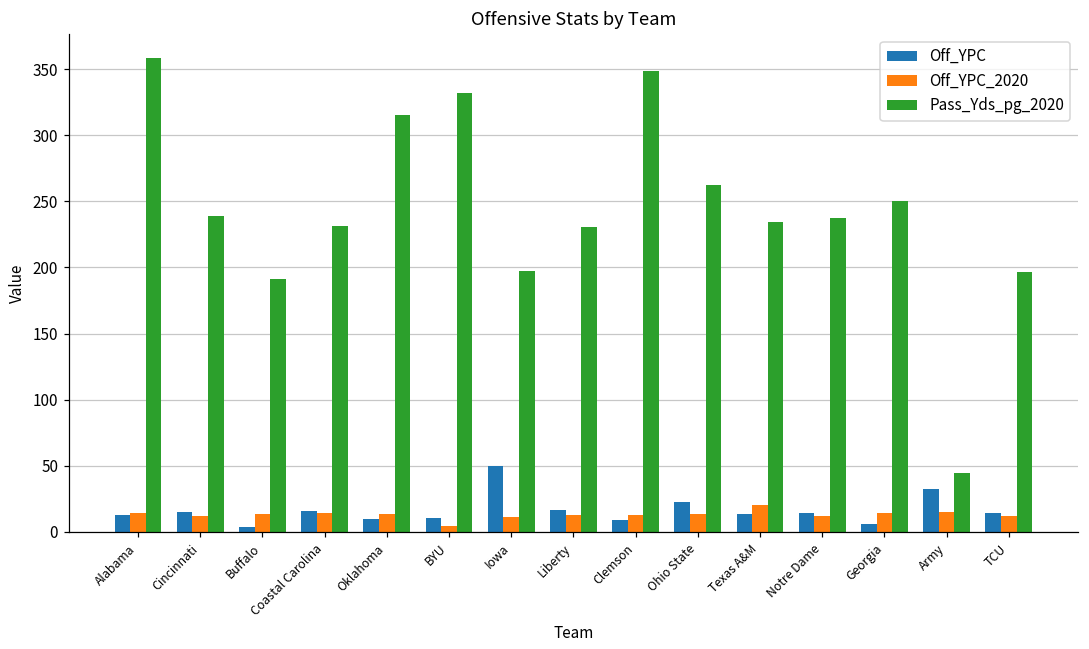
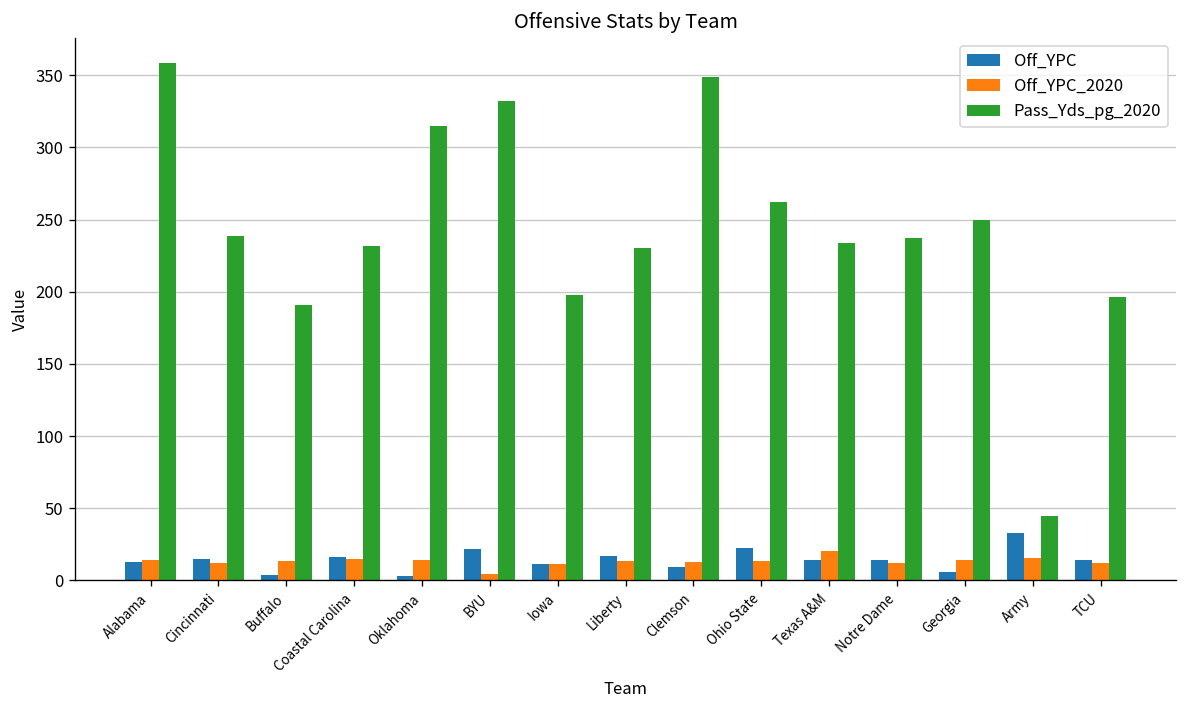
Off_YPC, Oklahoma: 10 -> 3
Off_YPC, BYU: 11 -> 22
Off_YPC, Iowa: 50 -> 11
